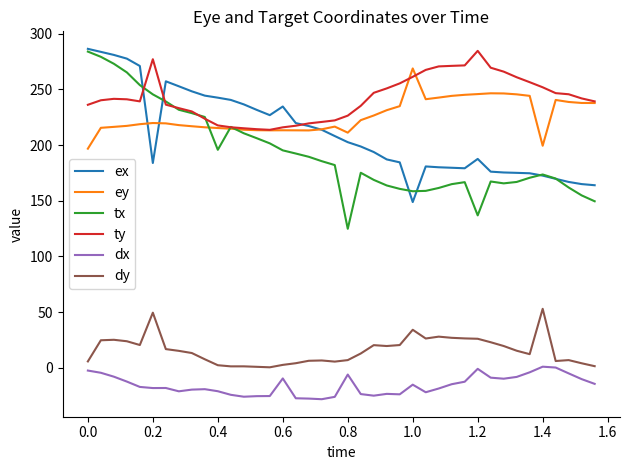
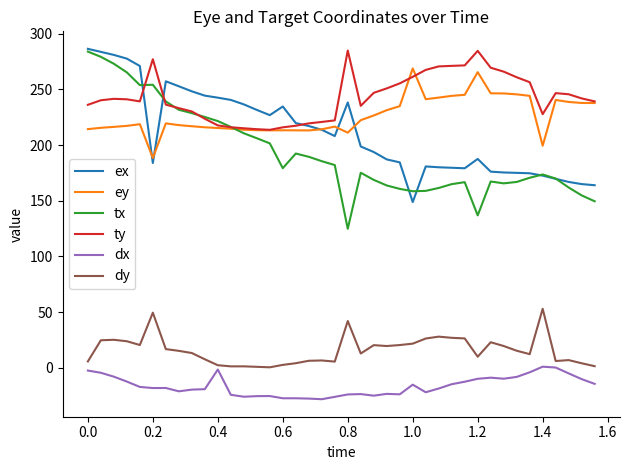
ey, 0.0: 197 -> 214
ey, 0.2: 220 -> 188
tx, 0.2: 245 -> 254
tx, 0.4: 196 -> 222
dx, 0.4: -21 -> -2
tx, 0.6: 195 -> 179
dx, 0.6: -10 -> -27
ex, 0.8: 203 -> 238
ty, 0.8: 226 -> 285
dx, 0.8: -6 -> -24
dy, 0.8: 7 -> 42
dy, 1.0: 34 -> 22
ey, 1.2: 246 -> 265
dx, 1.2: -1 -> -10
dy, 1.2: 26 -> 10
ty, 1.4: 252 -> 228
